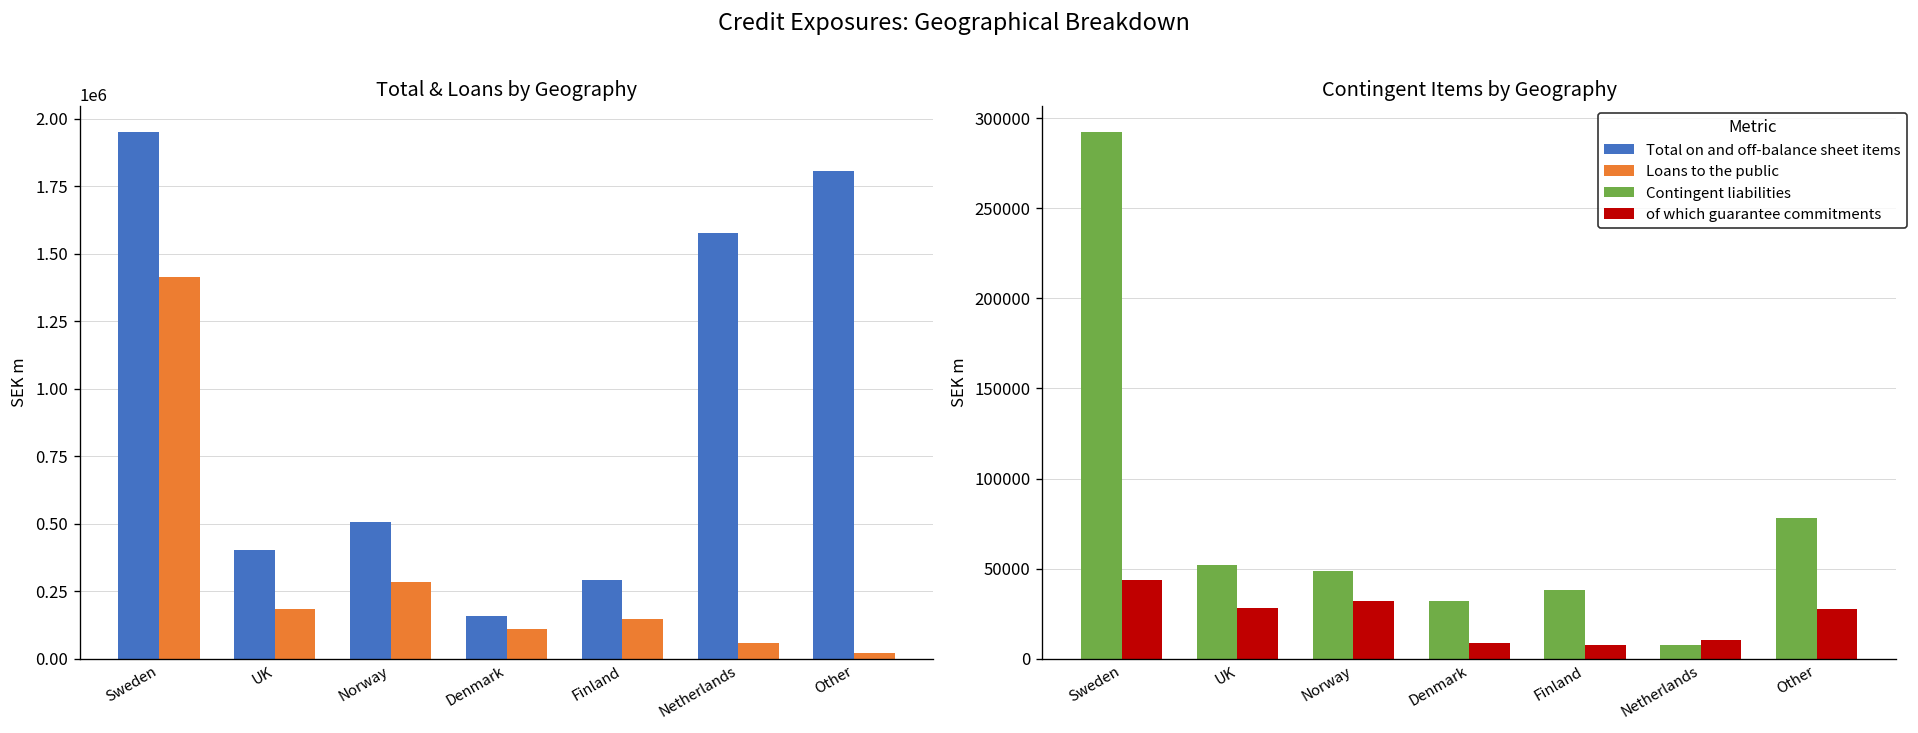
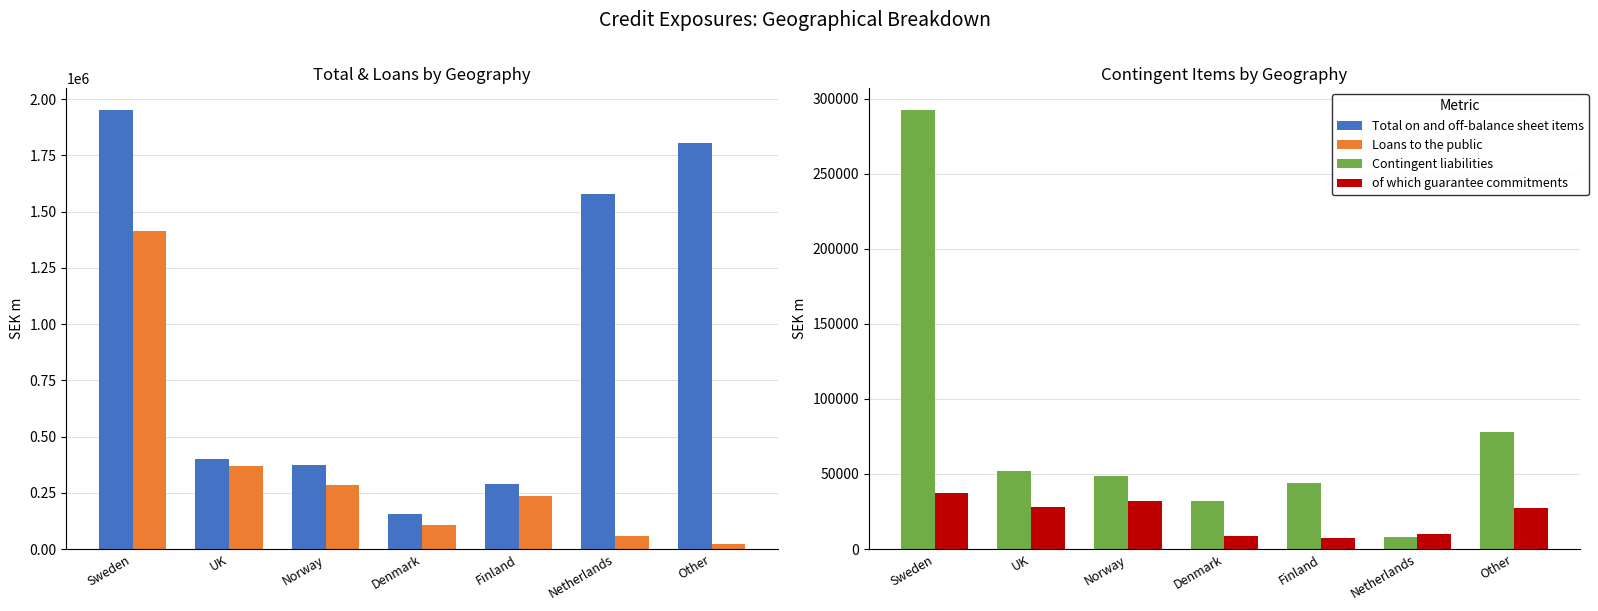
Total & Loans by Geography, Loans to the public, UK: 190000 -> 370000
Total & Loans by Geography, Total on and off-balance sheet items, Norway: 500000 -> 370000
Total & Loans by Geography, Loans to the public, Finland: 150000 -> 240000
Contingent Items by Geography, of which guarantee commitments, Sweden: 44000 -> 37000
Contingent Items by Geography, Contingent liabilities, Finland: 38000 -> 44000
